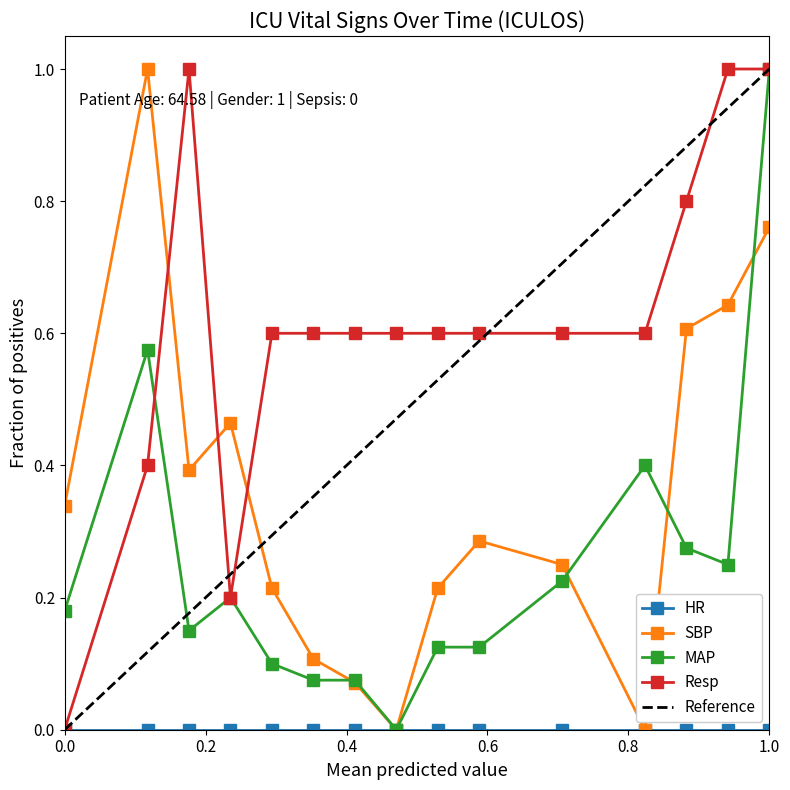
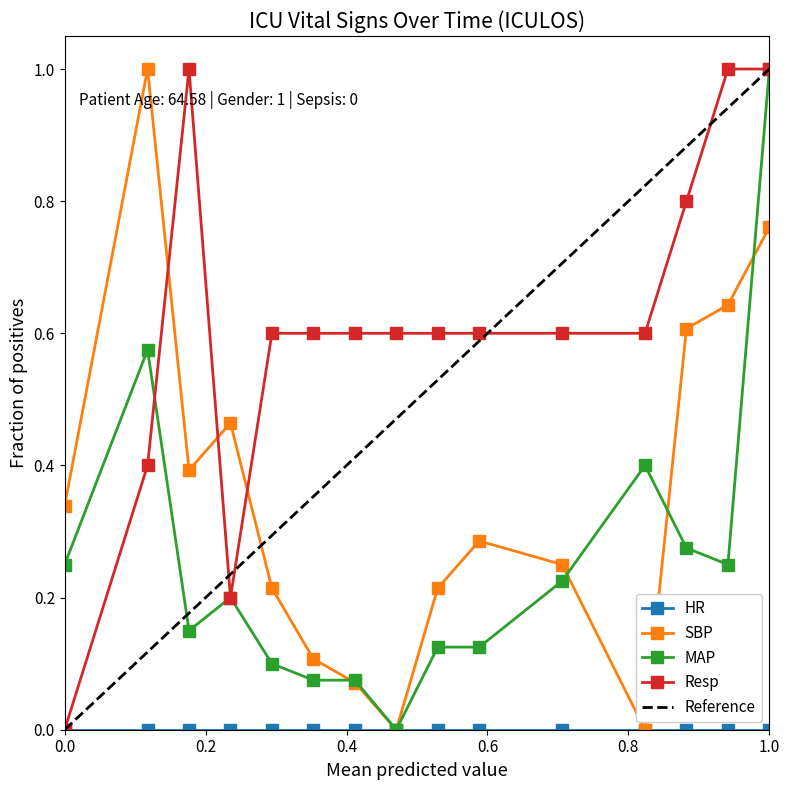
MAP, 0.0: 0.18 -> 0.25
